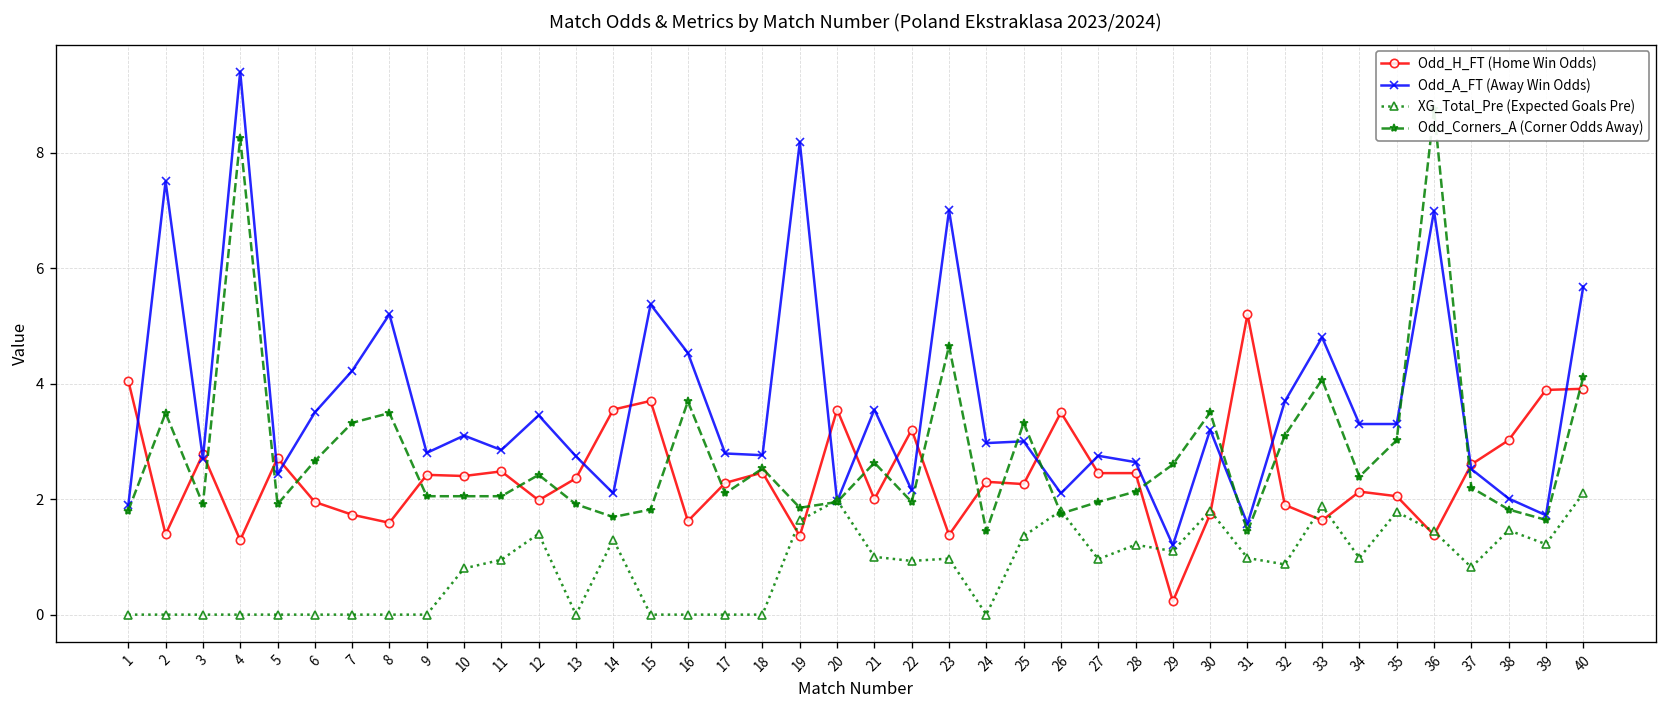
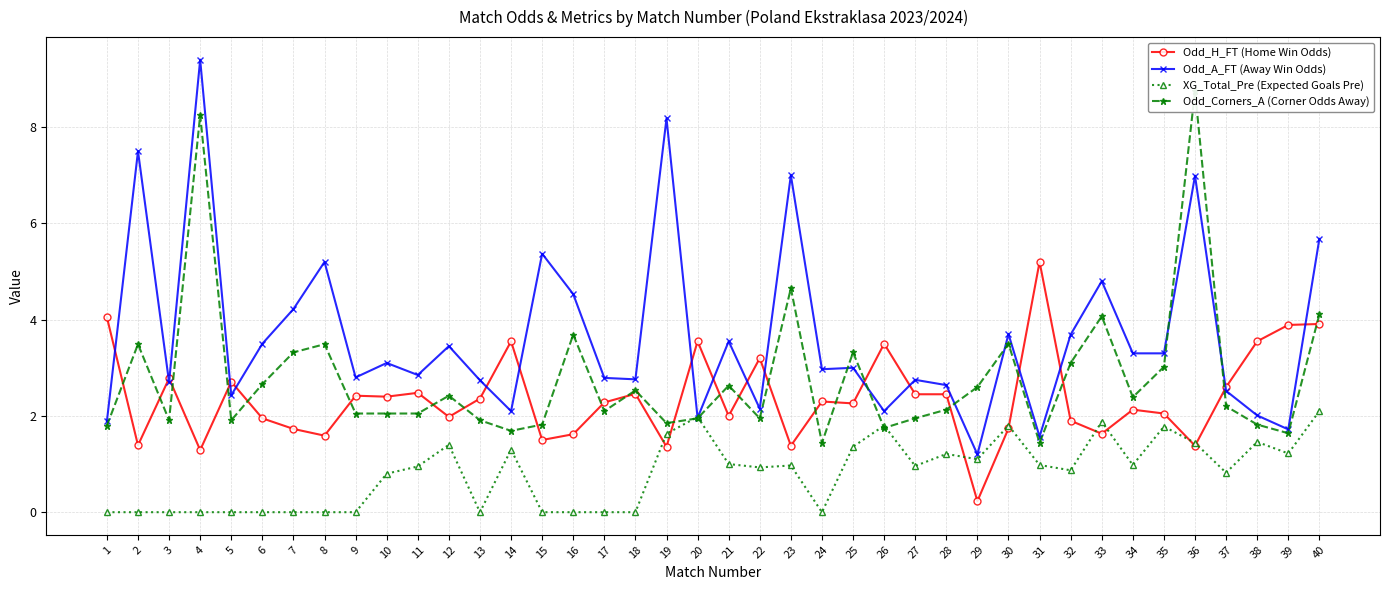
Odd_H_FT (Home Win Odds), 15: 3.7 -> 1.5
Odd_A_FT (Away Win Odds), 30: 3.2 -> 3.7
Odd_H_FT (Home Win Odds), 38: 3.0 -> 3.6
